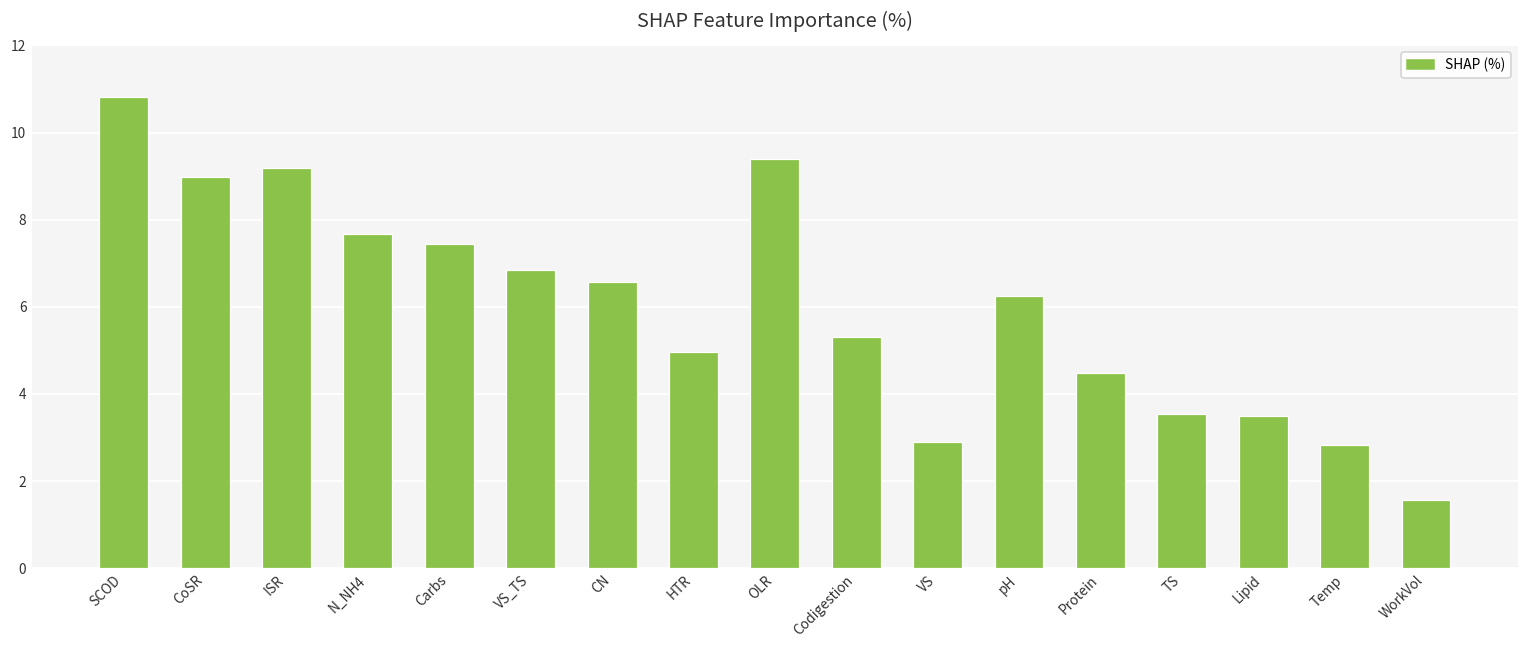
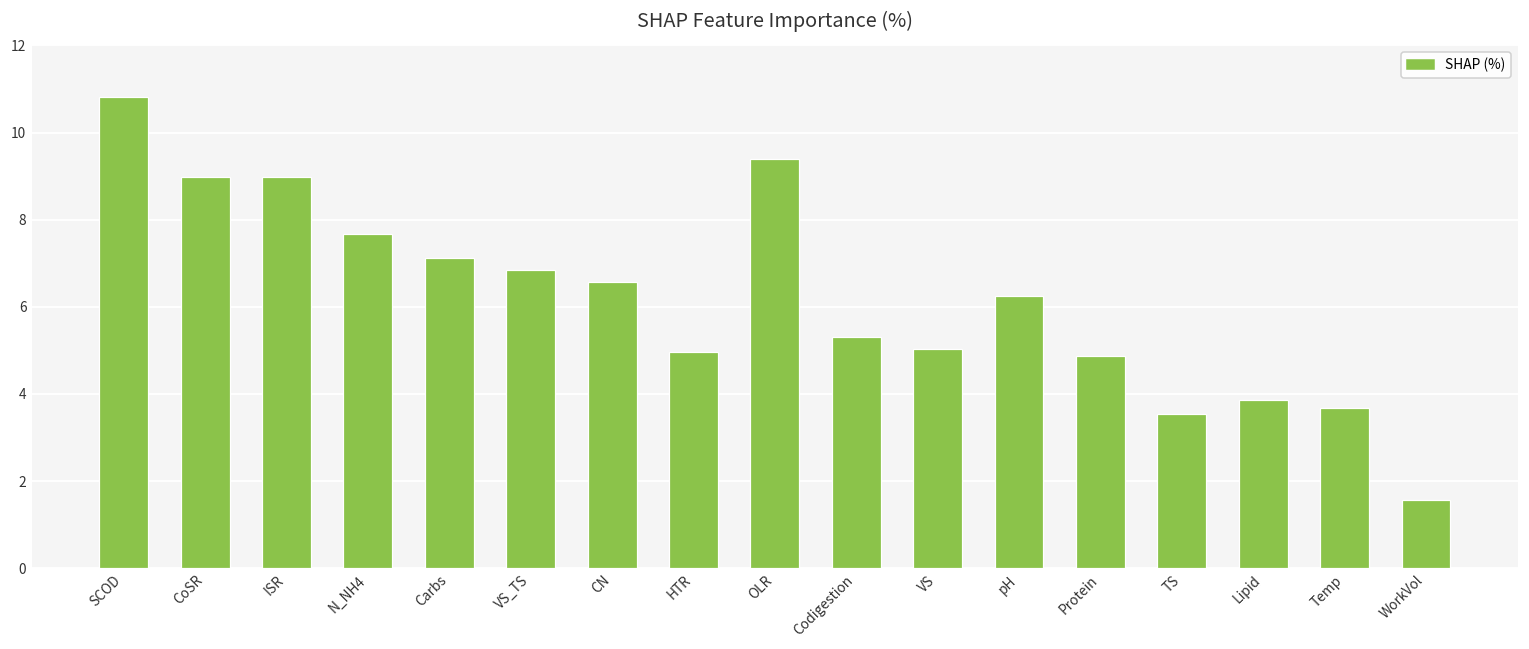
ISR: 9.2 -> 9.0
Carbs: 7.5 -> 7.1
VS: 2.9 -> 5.0
Protein: 4.5 -> 4.9
Lipid: 3.5 -> 3.9
Temp: 2.8 -> 3.7
